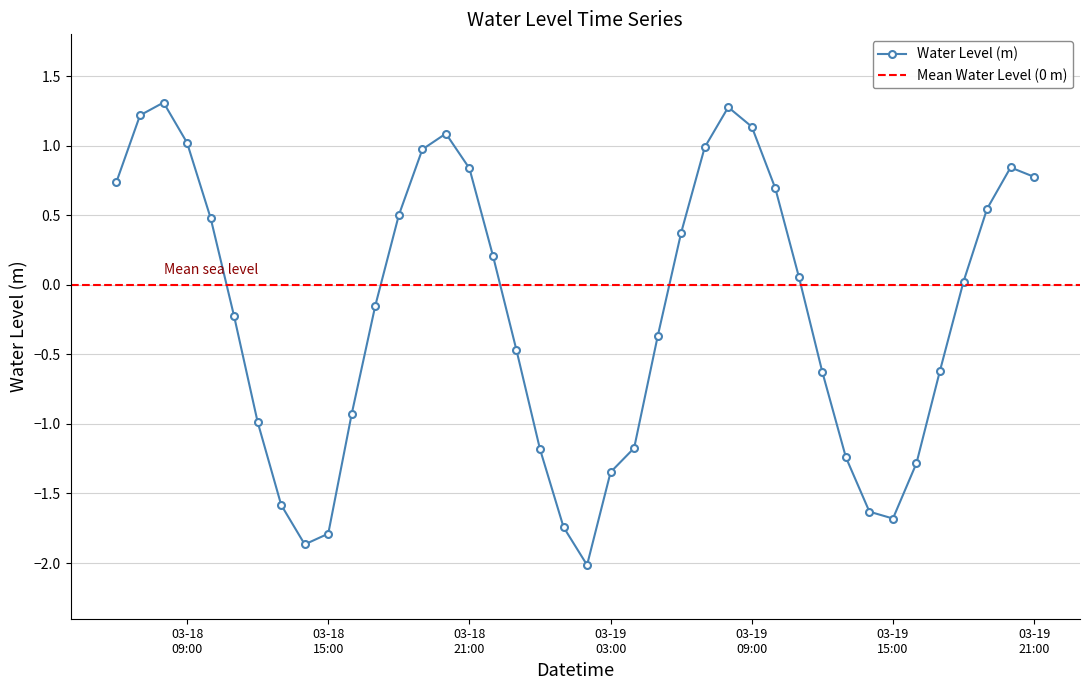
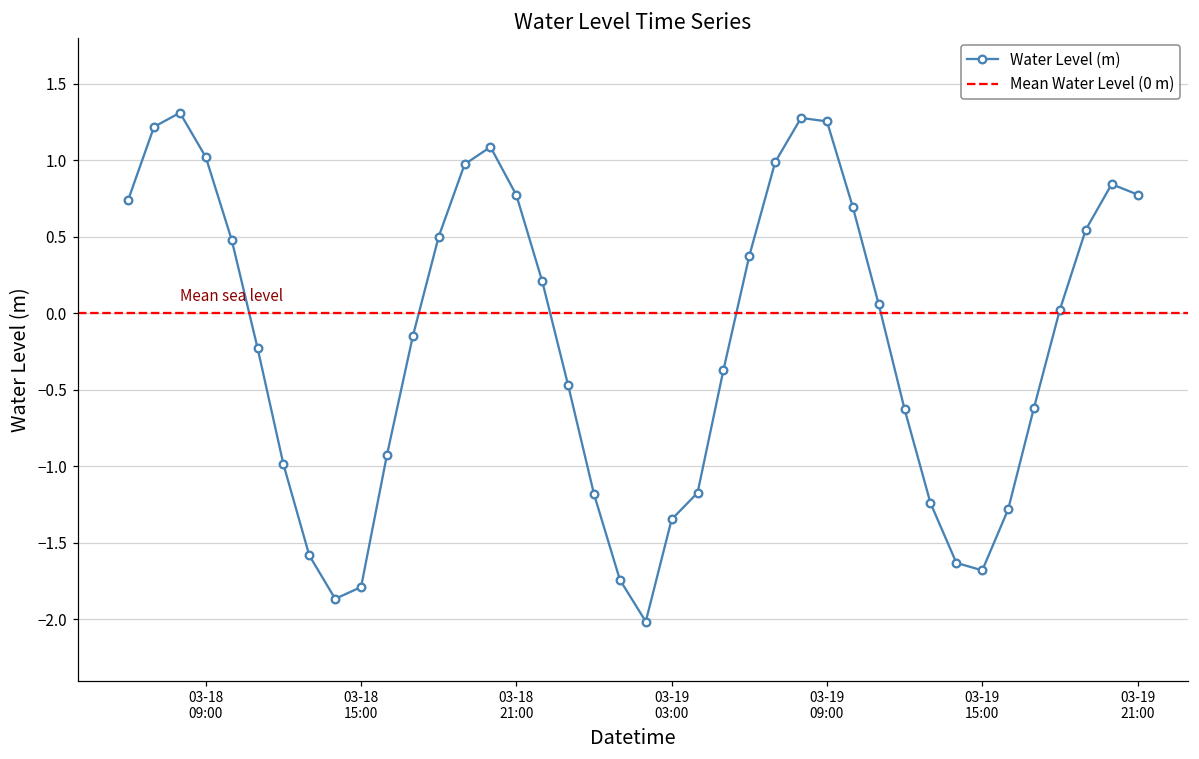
03-18 21:00: 0.84 -> 0.77
03-19 09:00: 1.14 -> 1.25
